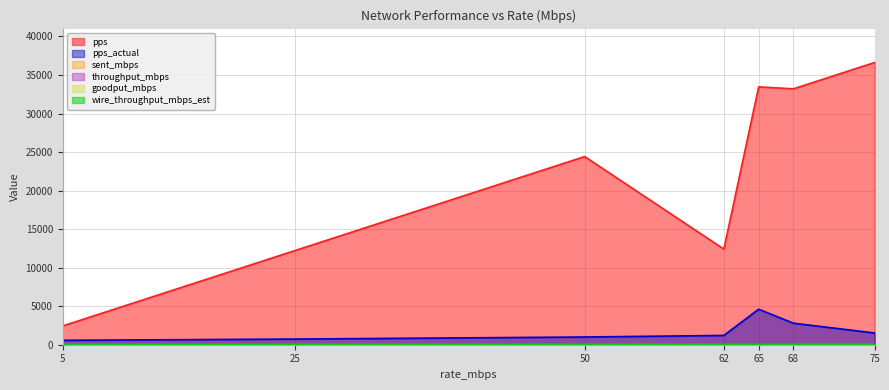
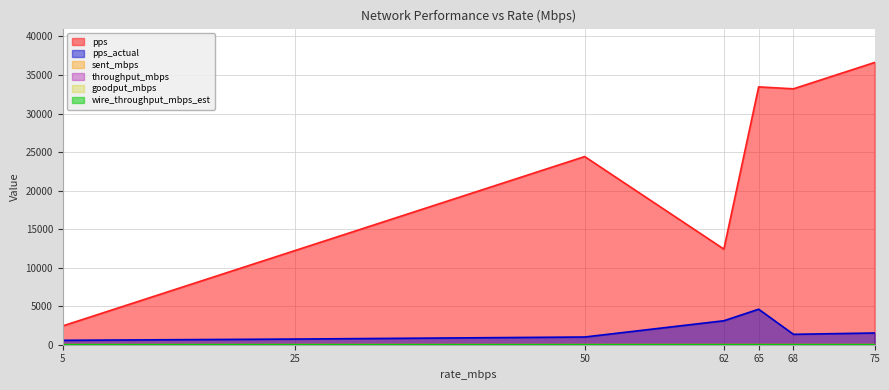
pps_actual, 62: 1000 -> 3000
pps_actual, 68: 3000 -> 1000
